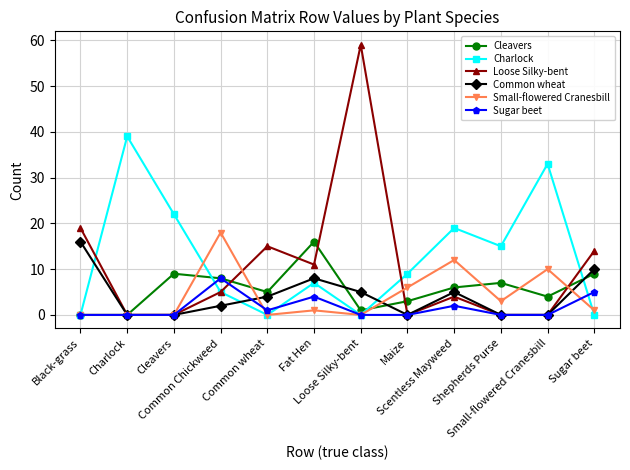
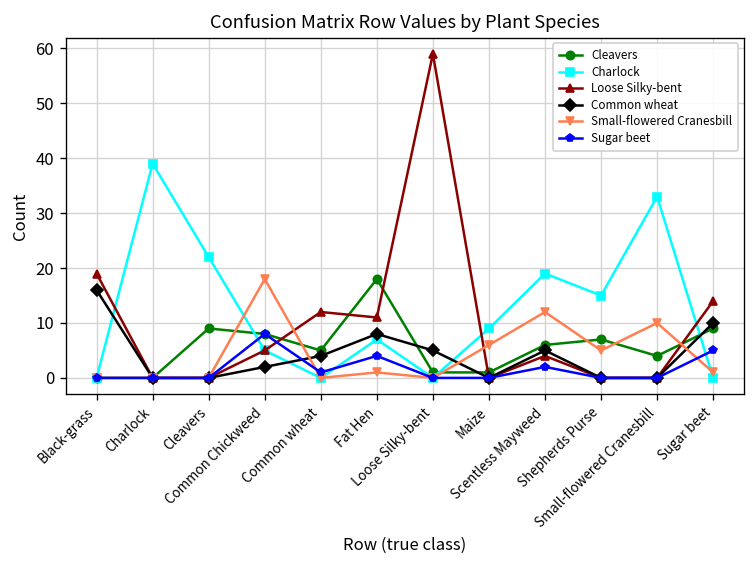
Loose Silky-bent, Common wheat: 15 -> 12
Cleavers, Fat Hen: 16 -> 18
Cleavers, Maize: 3 -> 1
Small-flowered Cranesbill, Shepherds Purse: 3 -> 5
